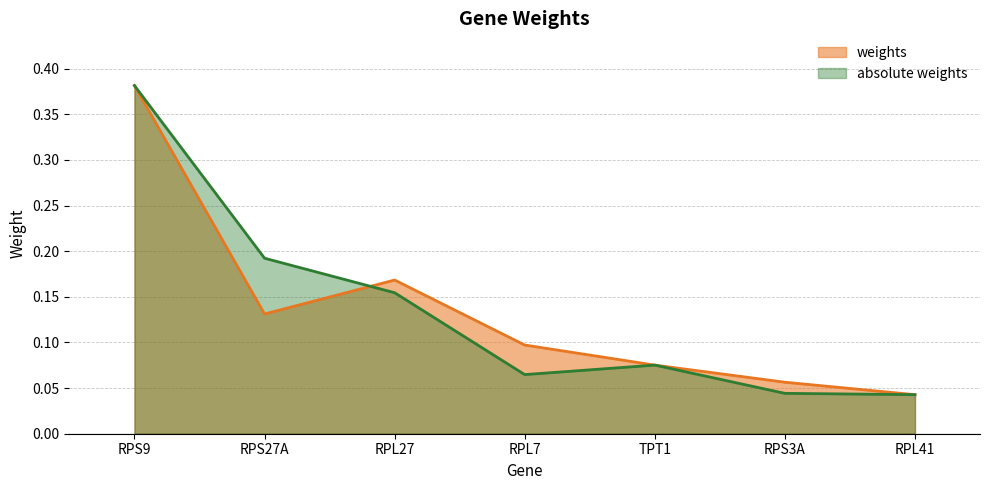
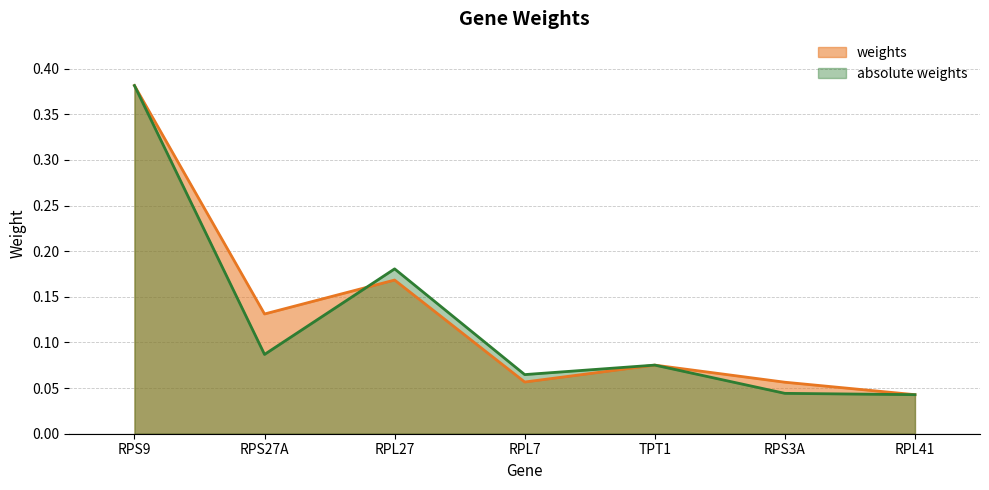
absolute weights, RPS27A: 0.19 -> 0.09
absolute weights, RPL27: 0.15 -> 0.18
weights, RPL7: 0.10 -> 0.06
